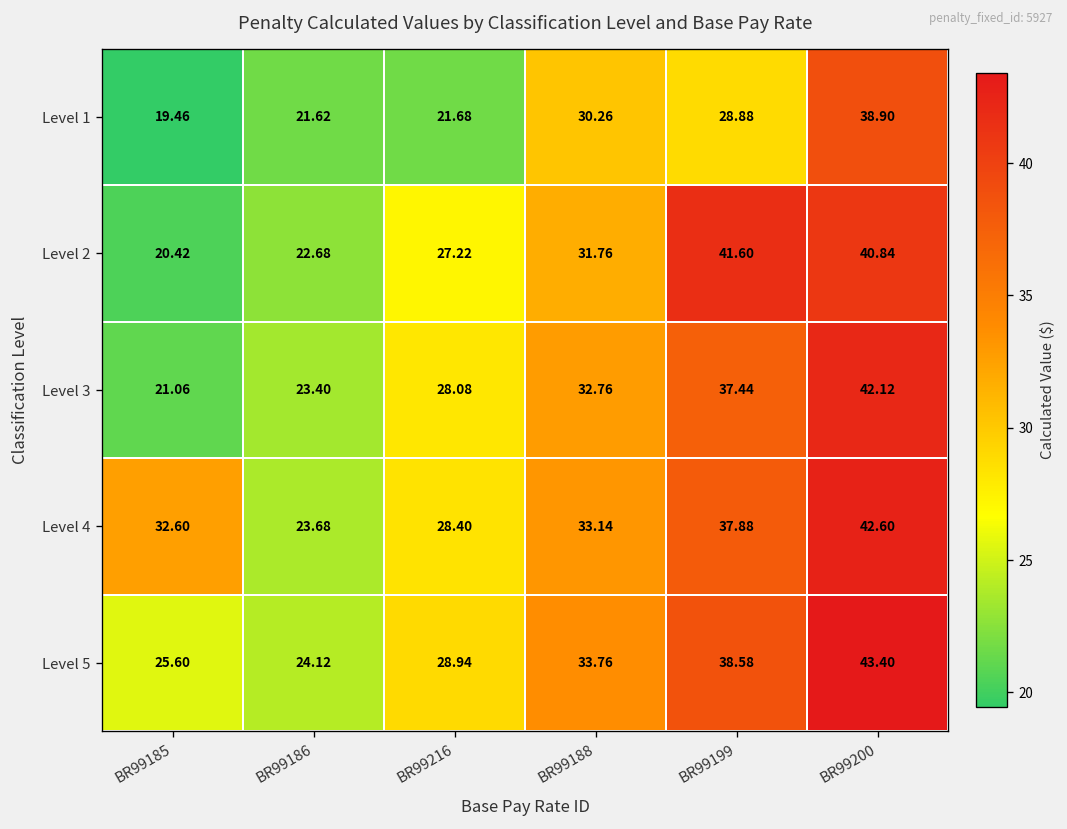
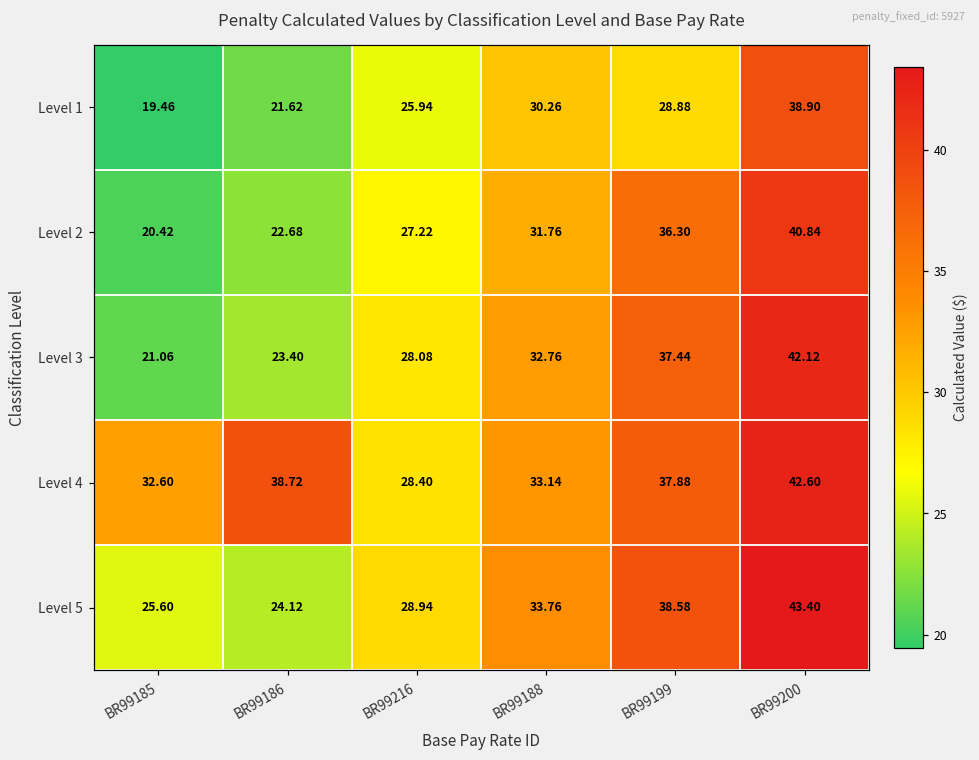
Level 1, BR99216: 21.68 -> 25.94
Level 2, BR99199: 41.60 -> 36.30
Level 4, BR99186: 23.68 -> 38.72
